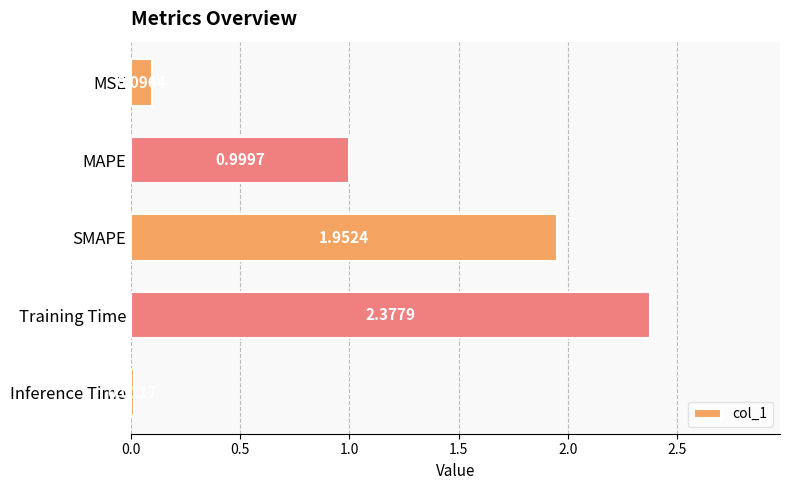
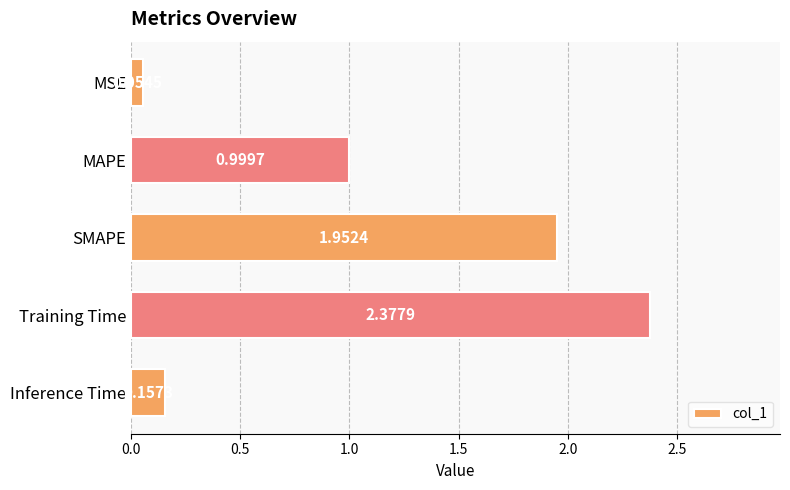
MSE: 0.10 -> 0.05
Inference Time: 0.01 -> 0.16
